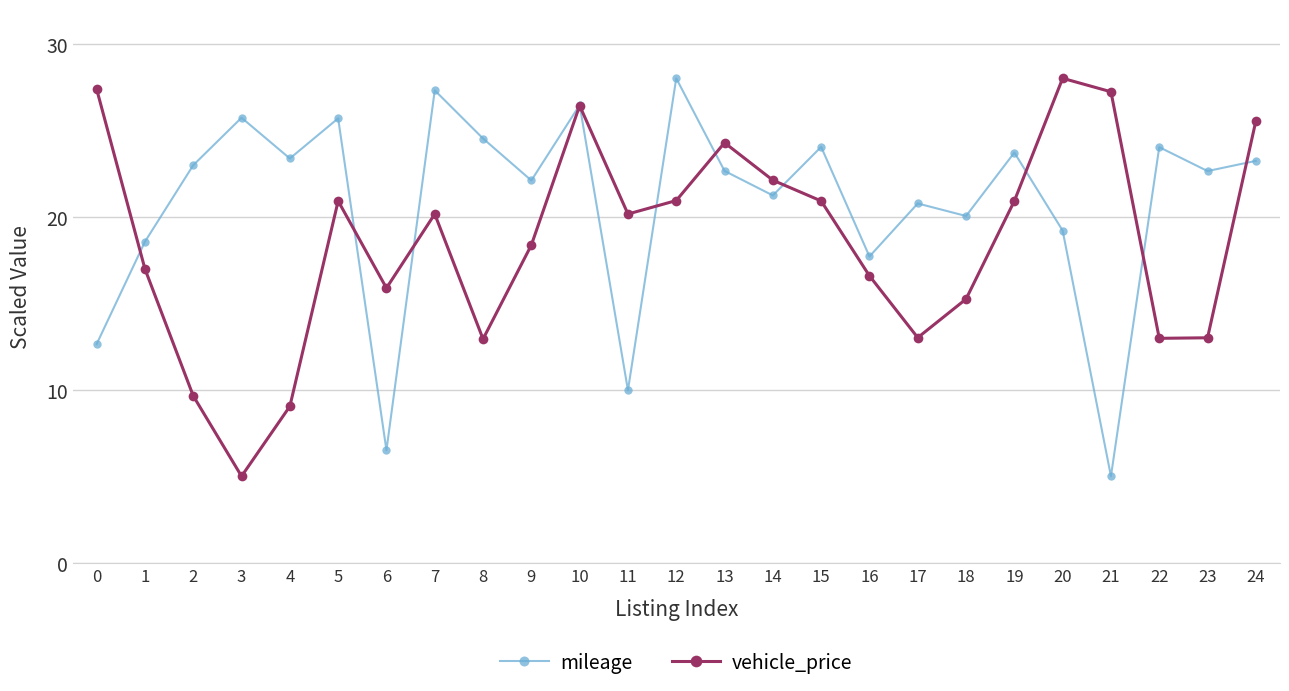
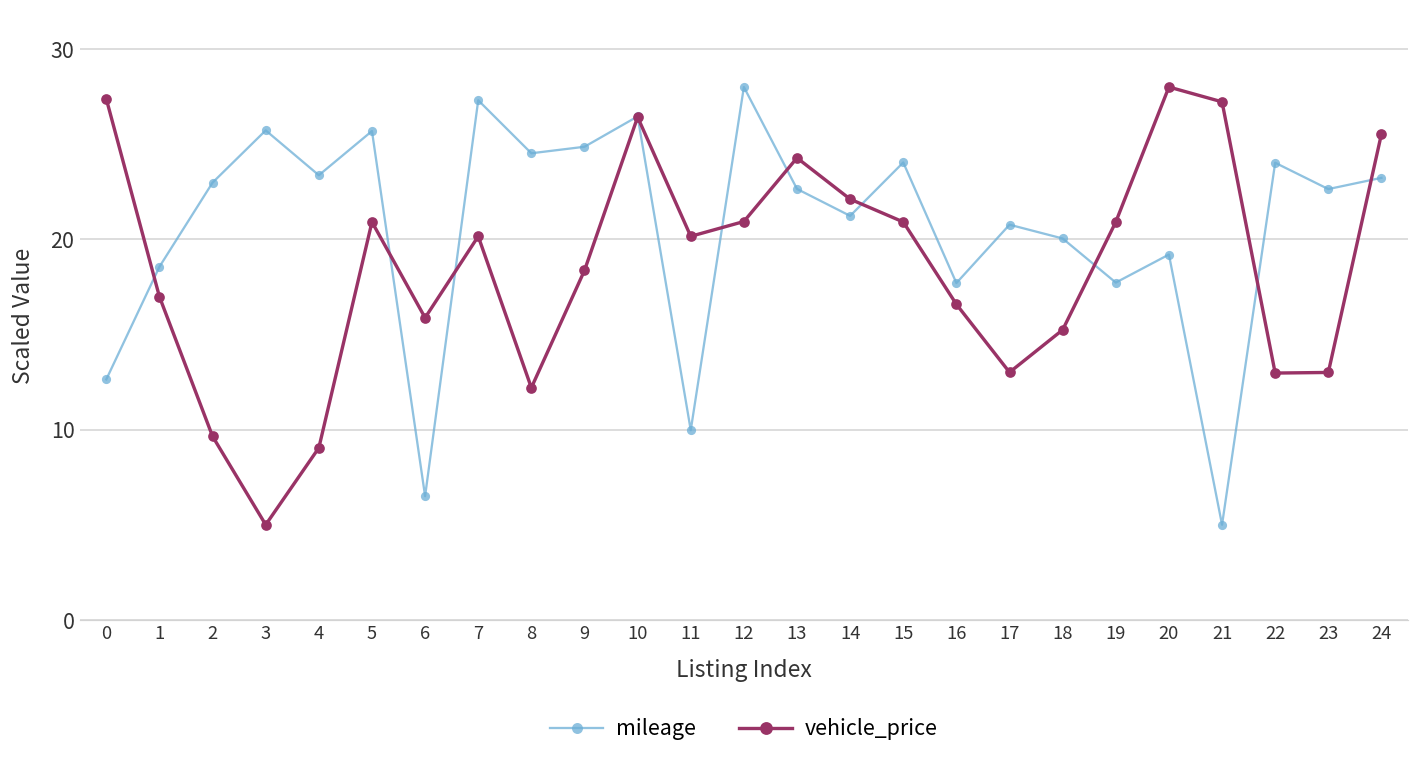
vehicle_price, 8: 12.9 -> 12.2
mileage, 9: 22.1 -> 24.9
mileage, 19: 23.7 -> 17.7
